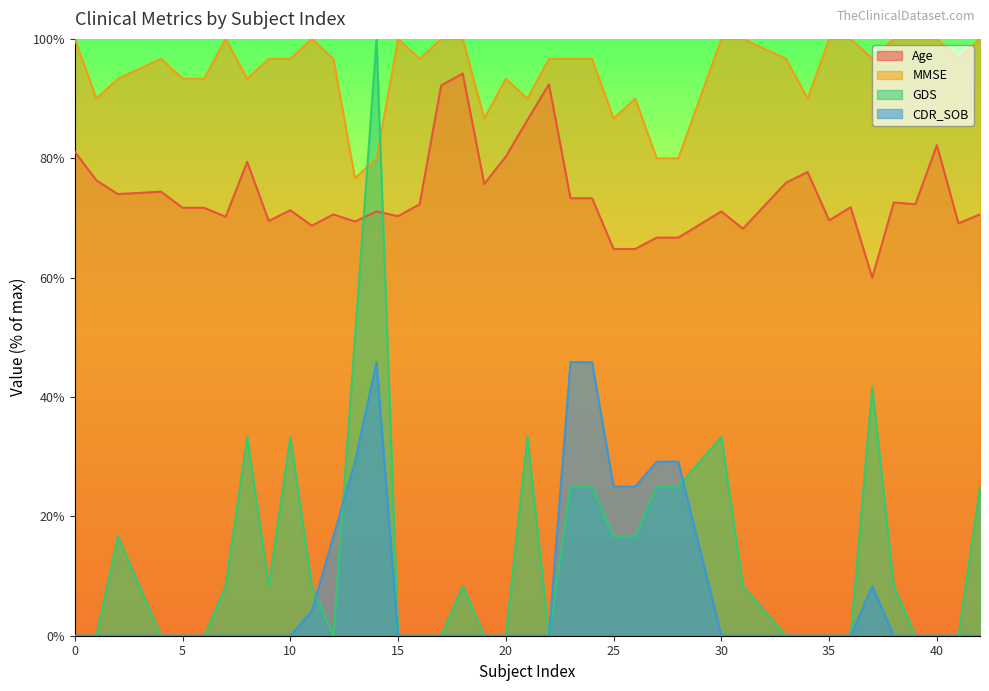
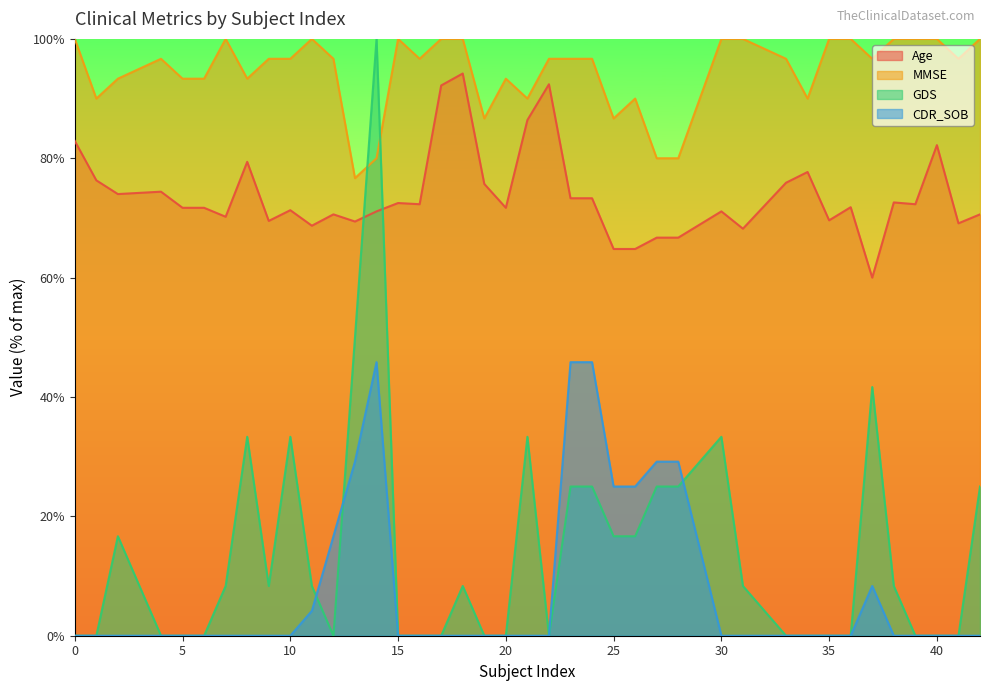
Age, 0: 81% -> 83%
Age, 15: 70% -> 73%
Age, 20: 80% -> 72%
